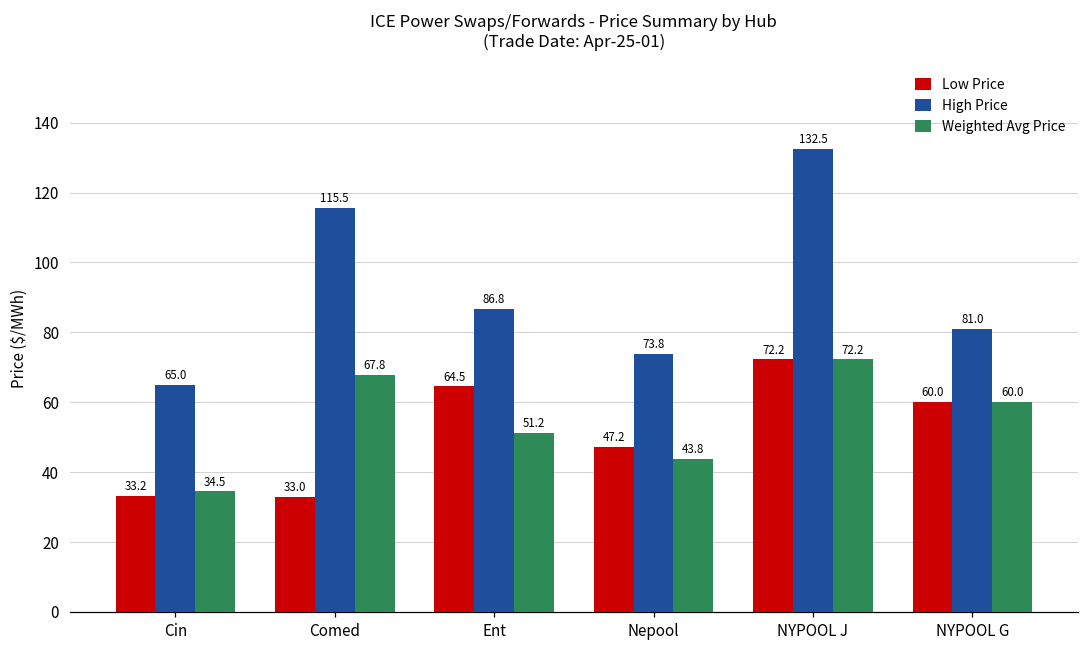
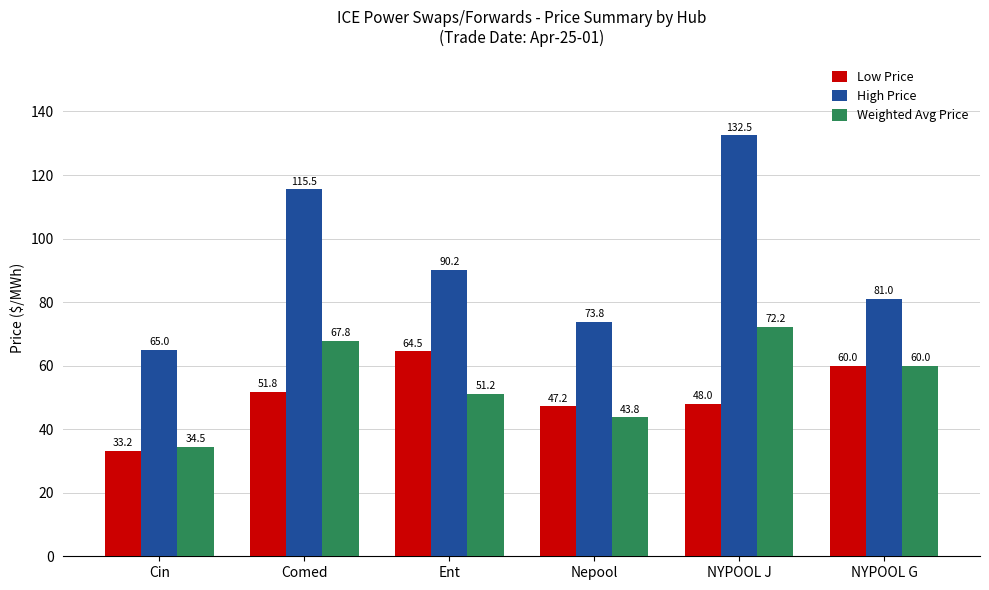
Low Price, Comed: 33.0 -> 51.8
High Price, Ent: 86.8 -> 90.2
Low Price, NYPOOL J: 72.2 -> 48.0
